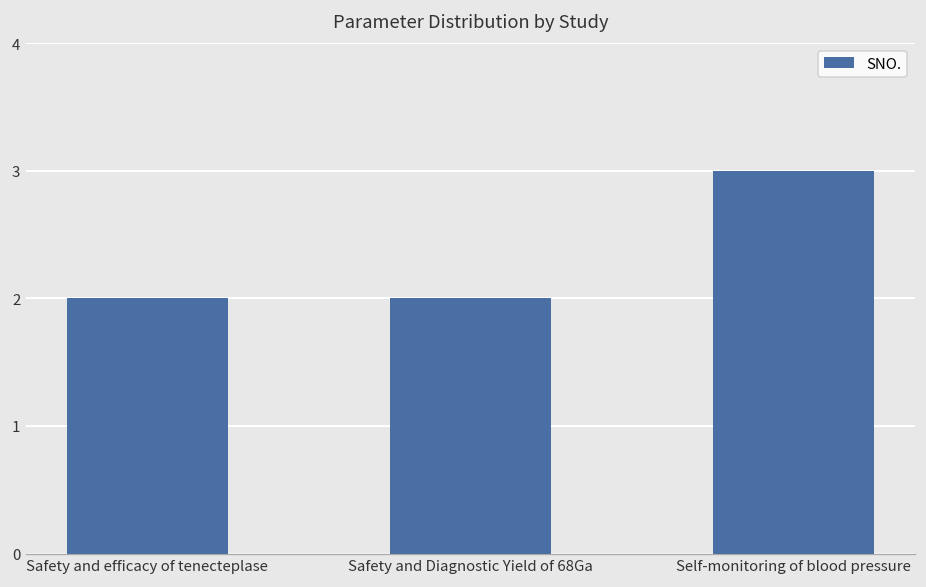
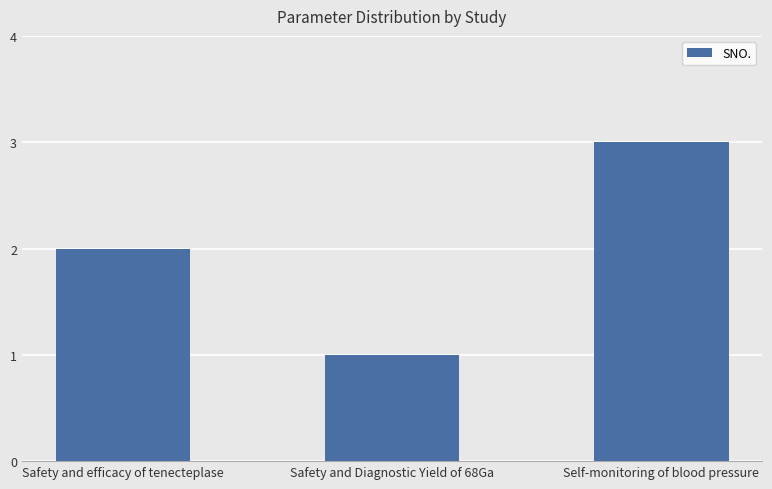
Safety and Diagnostic Yield of 68Ga: 2 -> 1
